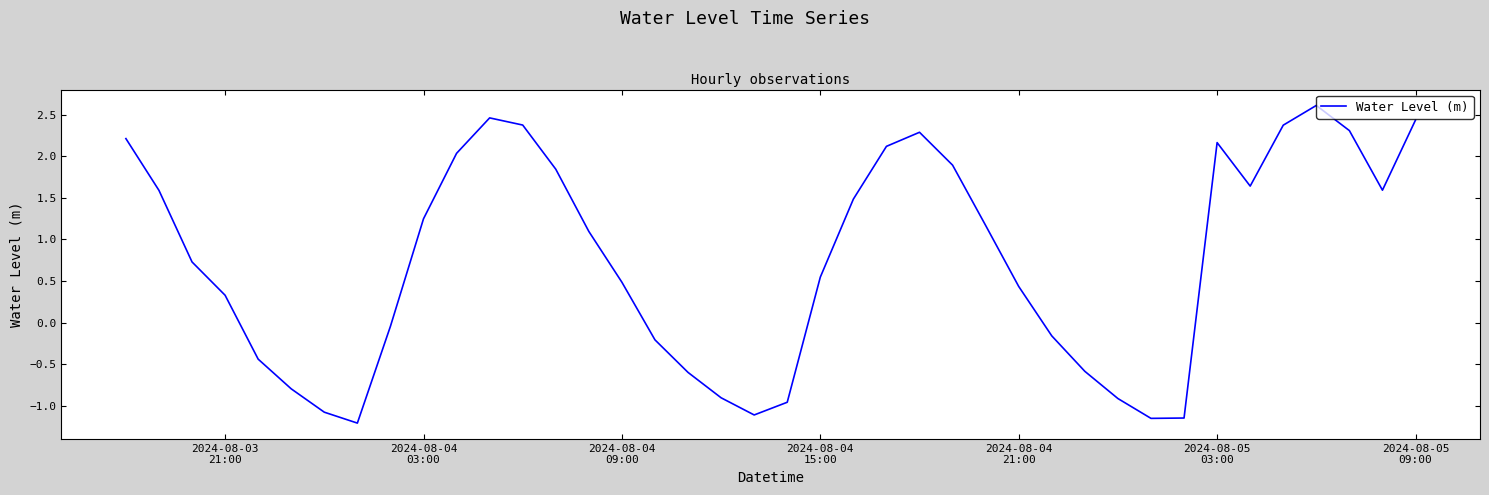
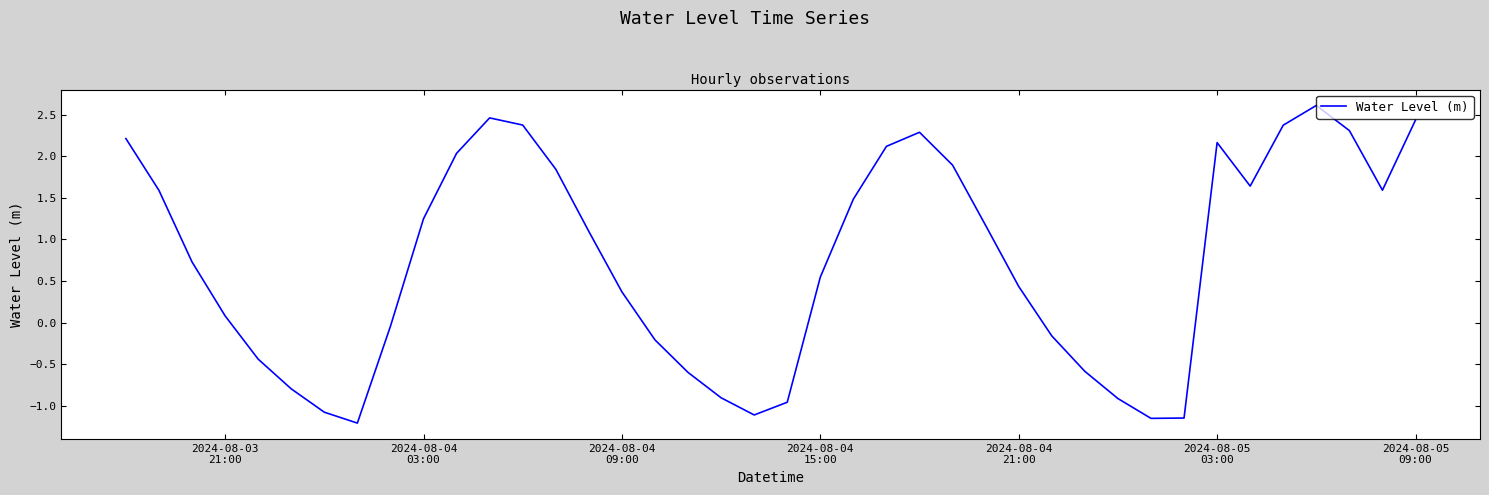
2024-08-03 21:00: 0.3 -> 0.1
2024-08-04 09:00: 0.5 -> 0.4
